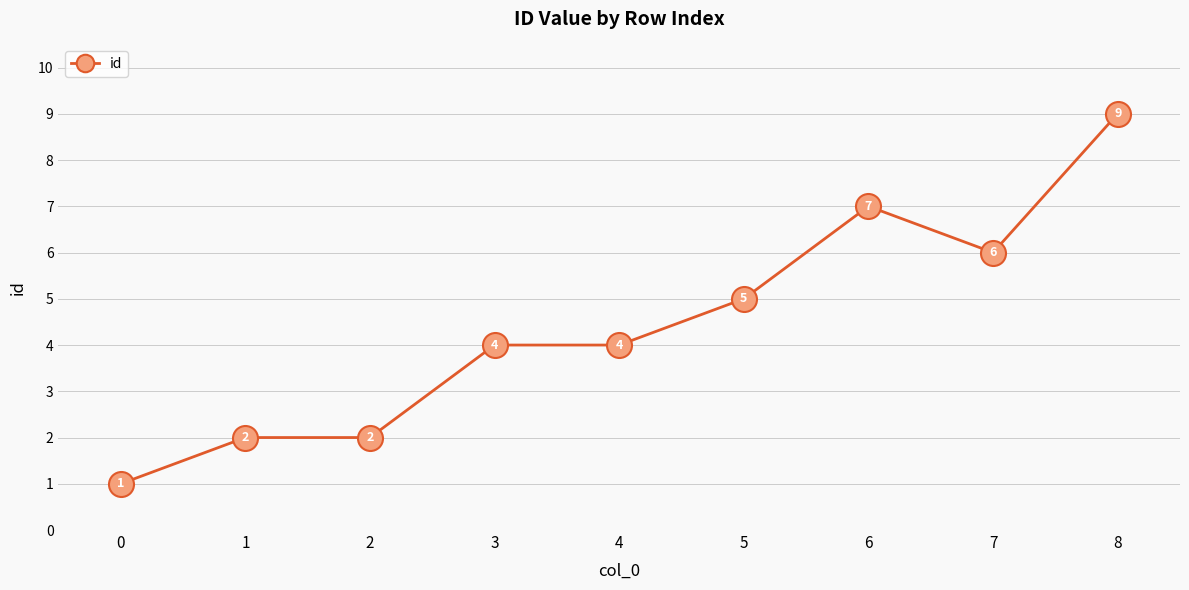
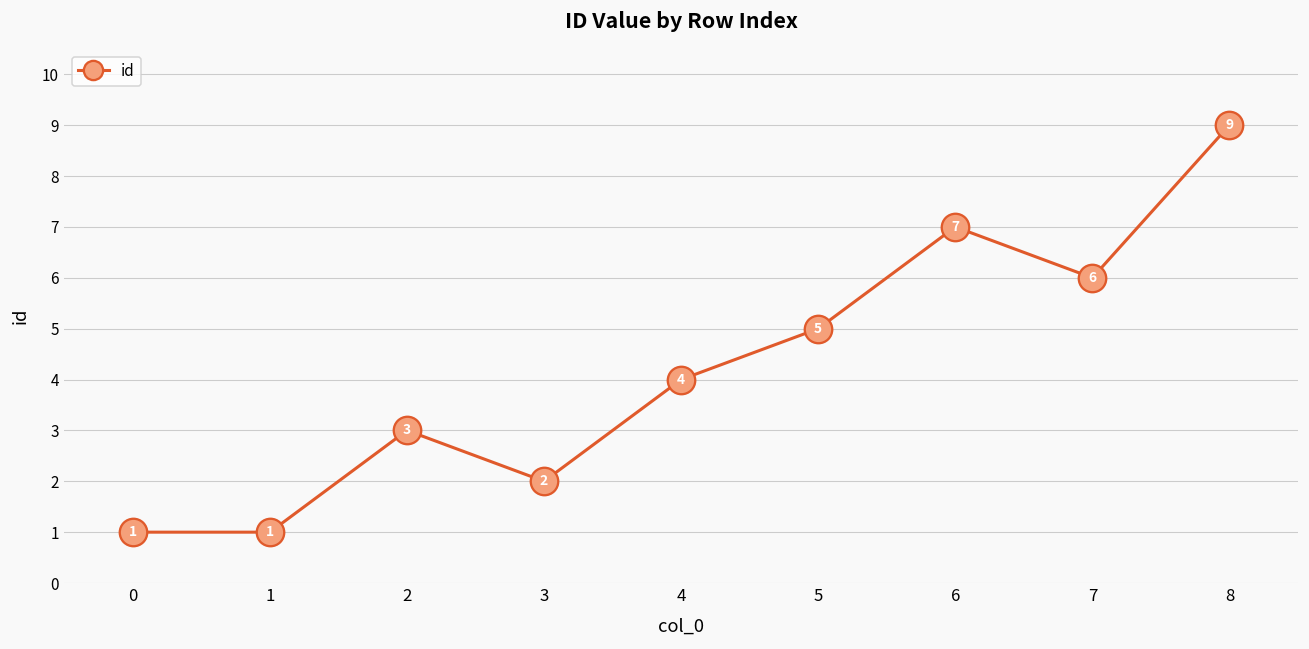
1: 2 -> 1
2: 2 -> 3
3: 4 -> 2
